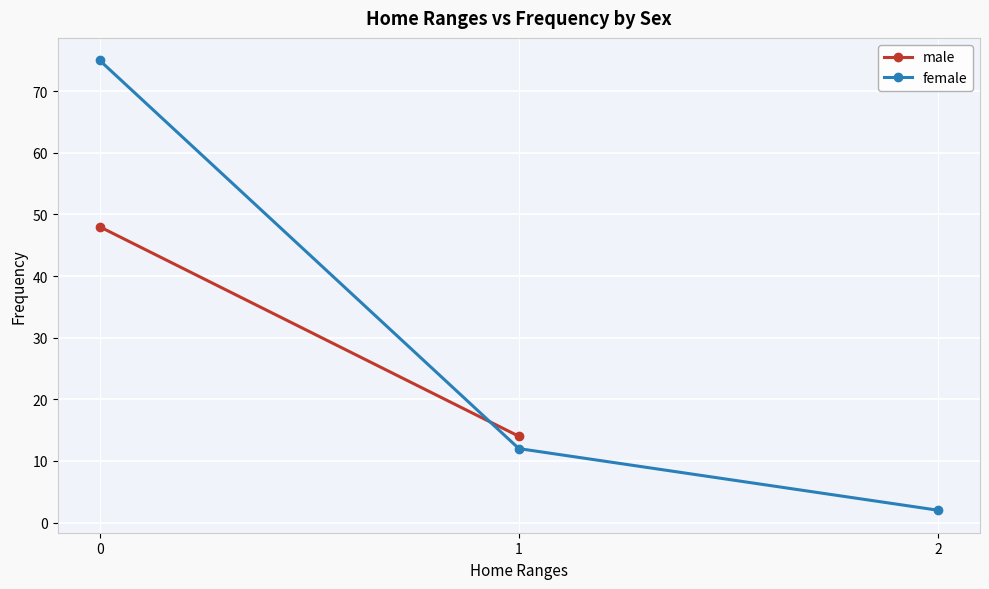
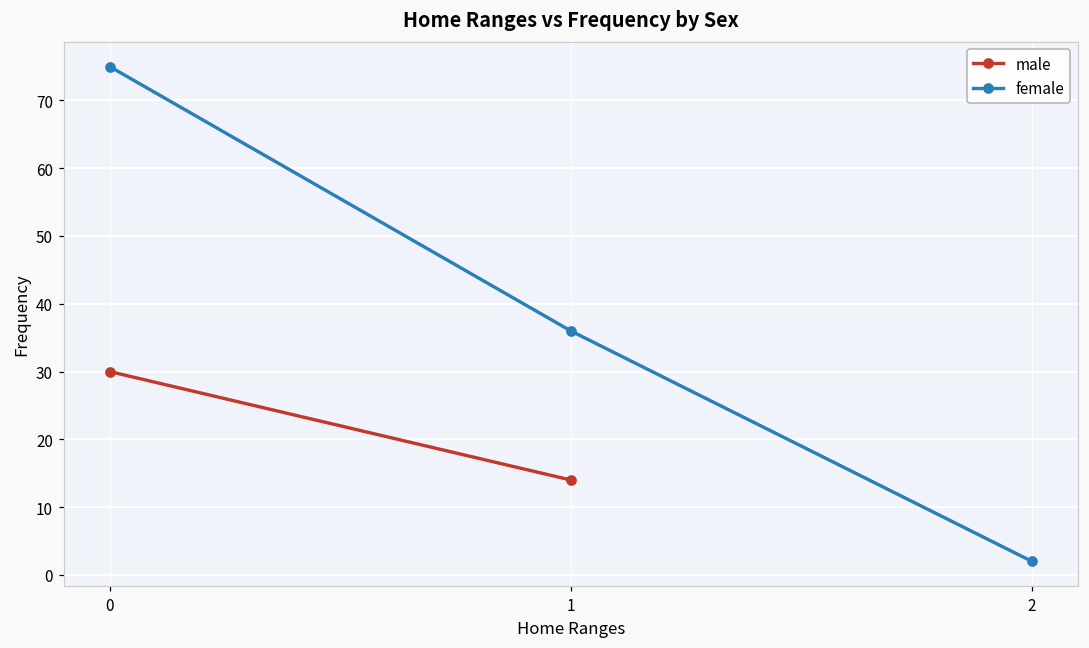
male, 0: 48 -> 30
female, 1: 12 -> 36
